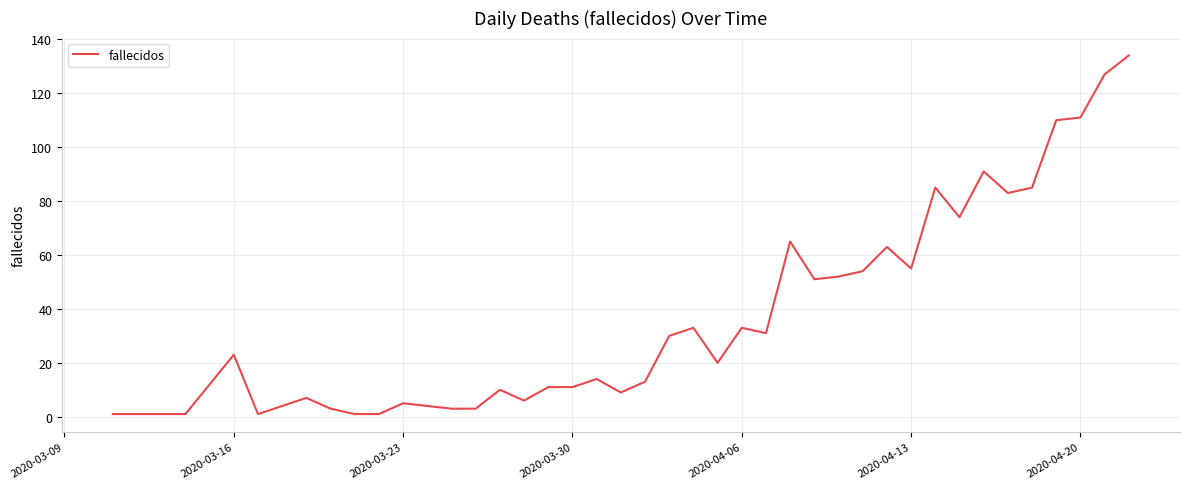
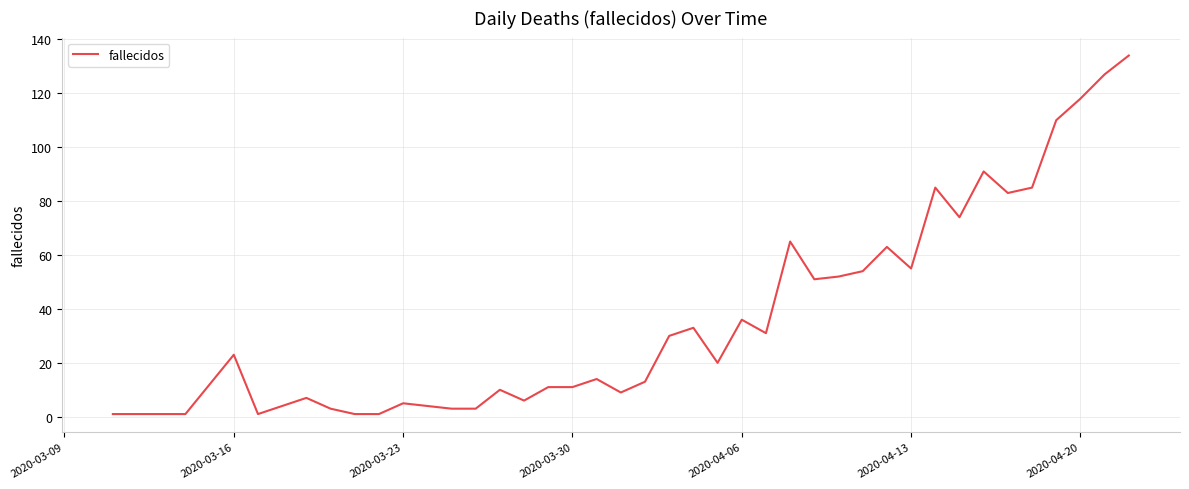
2020-04-06: 33 -> 36
2020-04-20: 111 -> 118
